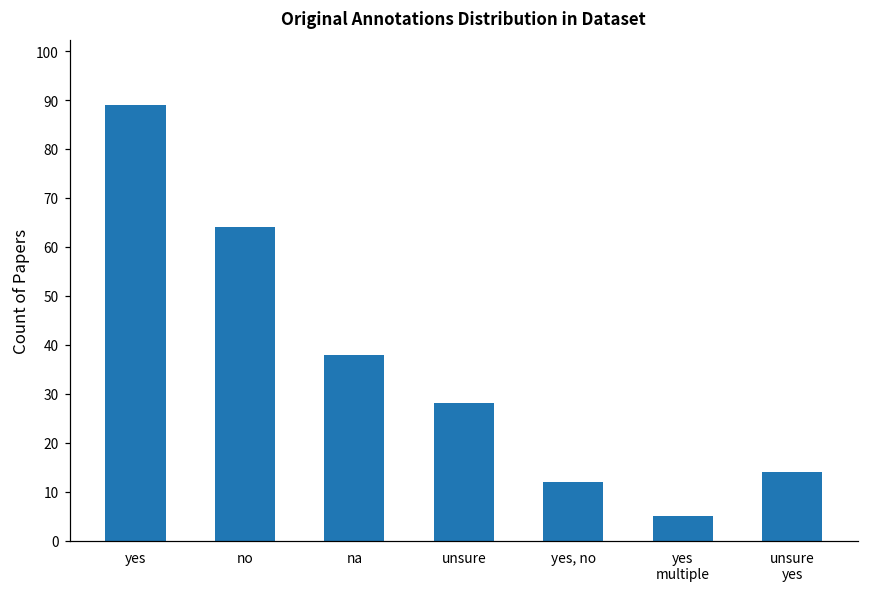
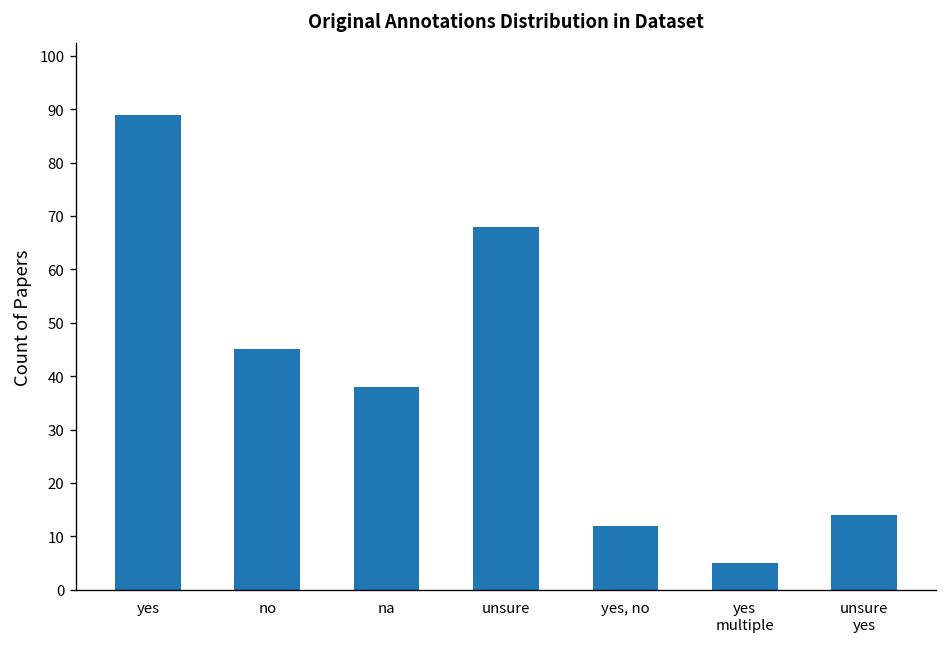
no: 64 -> 45
unsure: 28 -> 68
